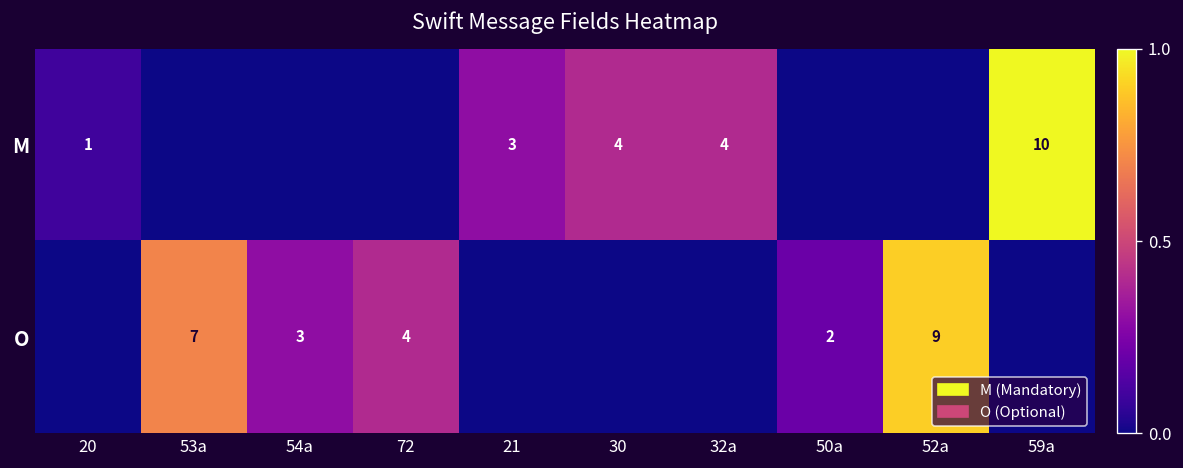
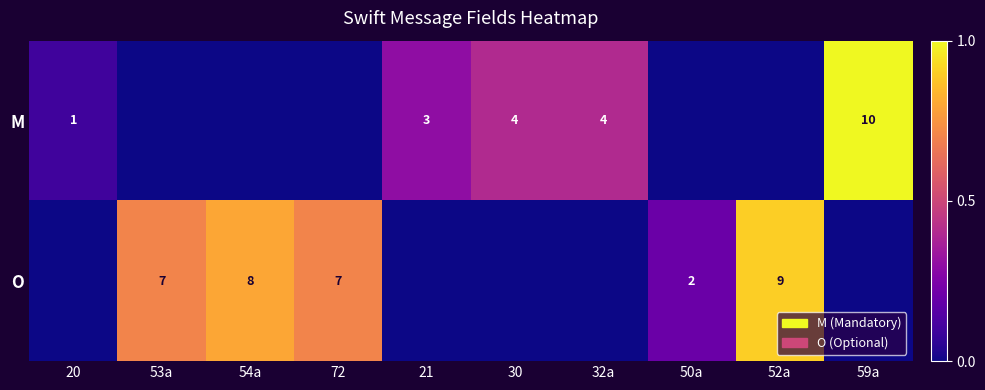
O, 54a: 3 -> 8
O, 72: 4 -> 7
